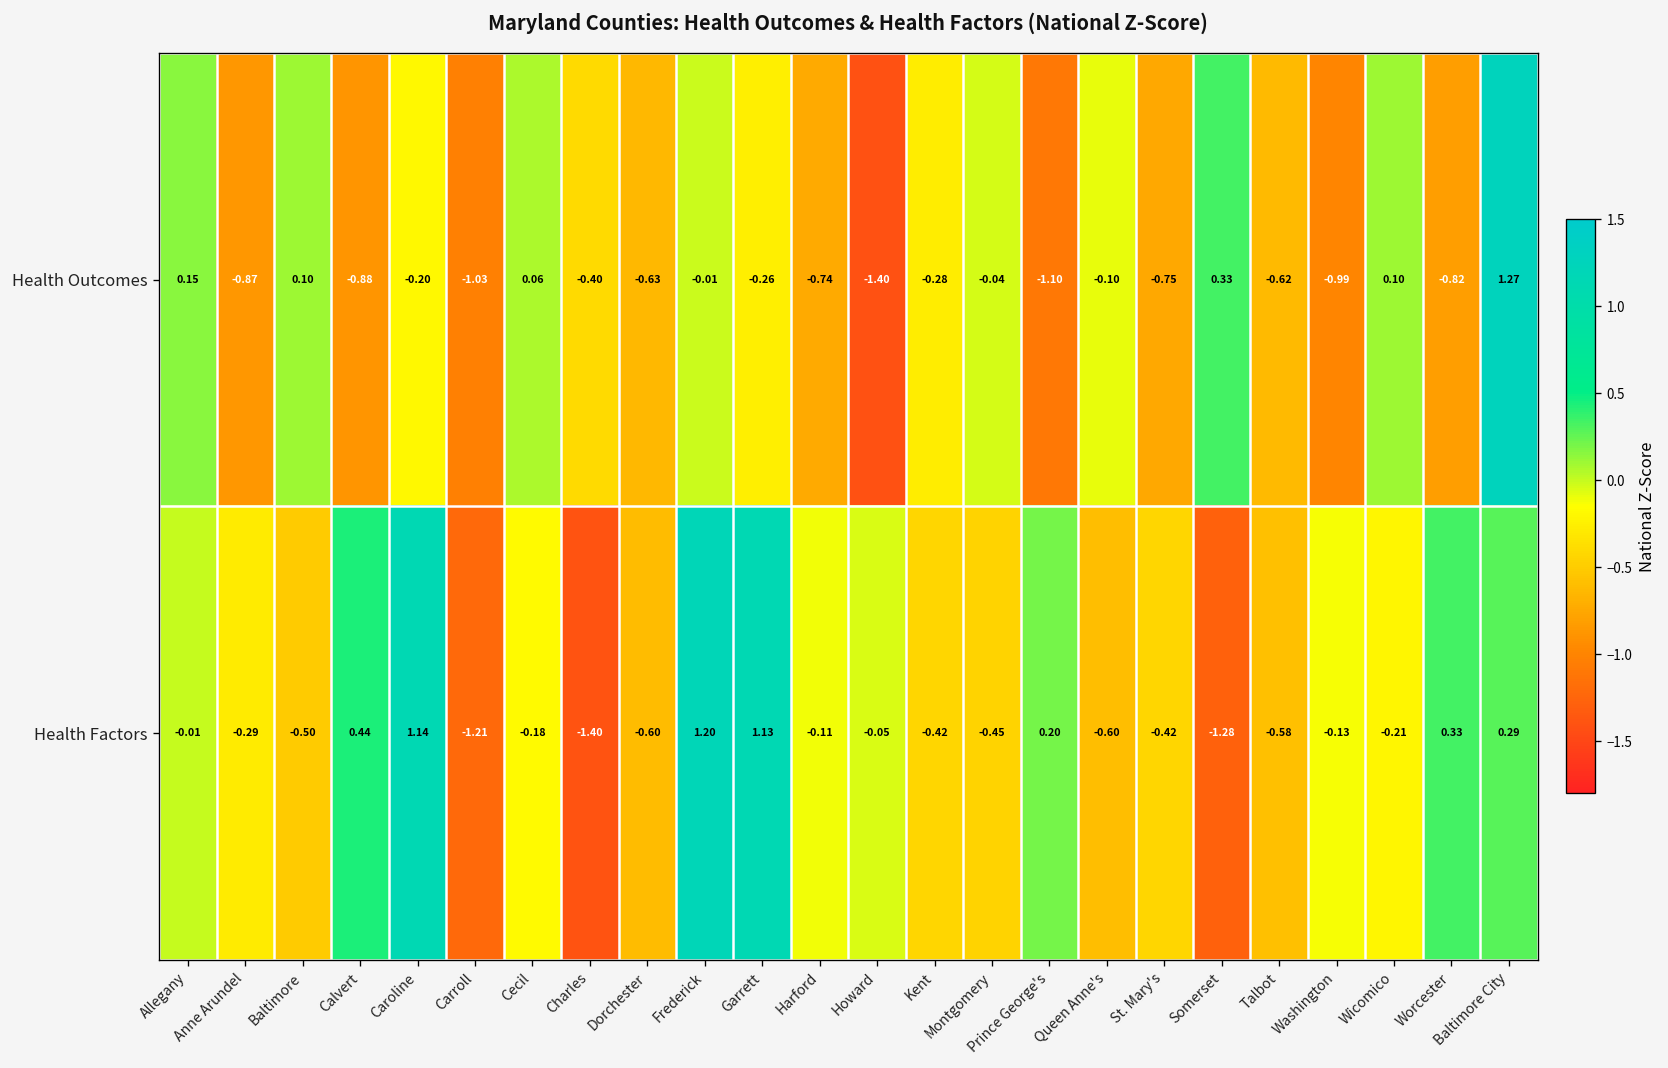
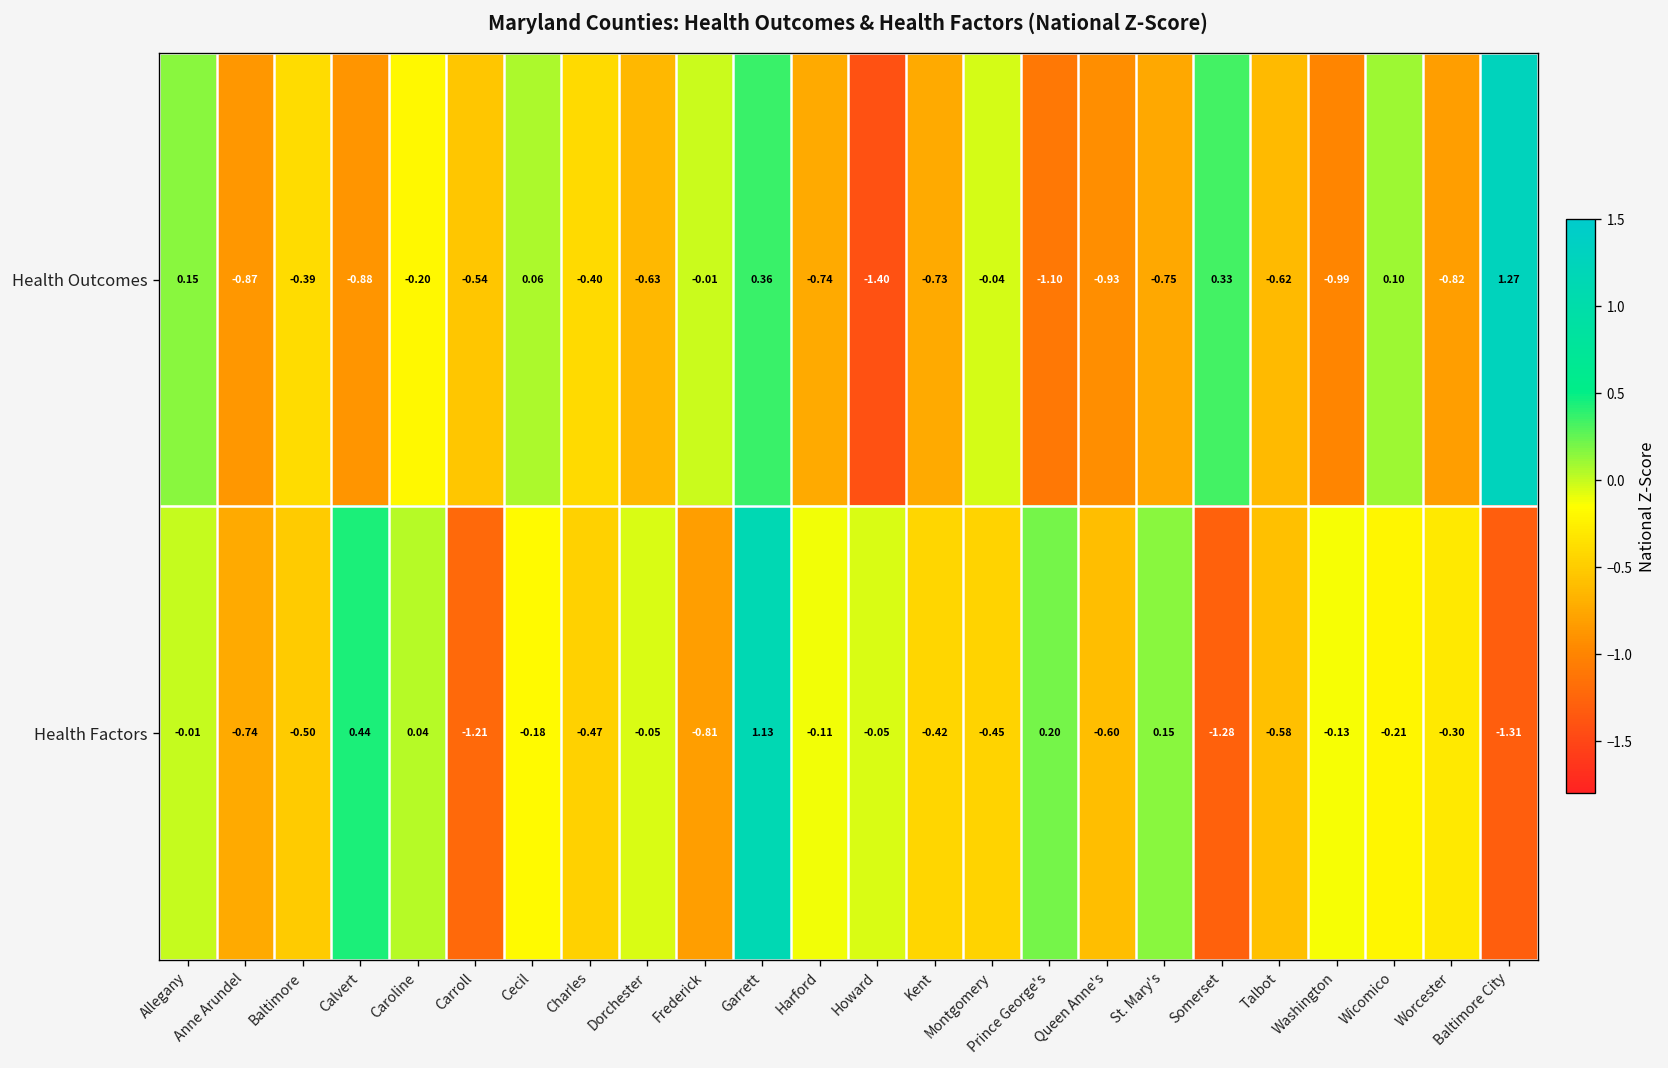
Health Outcomes, Baltimore: 0.10 -> -0.39
Health Outcomes, Carroll: -1.03 -> -0.54
Health Outcomes, Garrett: -0.26 -> 0.36
Health Outcomes, Kent: -0.28 -> -0.73
Health Outcomes, Queen Anne's: -0.10 -> -0.93
Health Factors, Anne Arundel: -0.29 -> -0.74
Health Factors, Caroline: 1.14 -> 0.04
Health Factors, Charles: -1.40 -> -0.47
Health Factors, Dorchester: -0.60 -> -0.05
Health Factors, Frederick: 1.20 -> -0.81
Health Factors, St. Mary's: -0.42 -> 0.15
Health Factors, Worcester: 0.33 -> -0.30
Health Factors, Baltimore City: 0.29 -> -1.31
